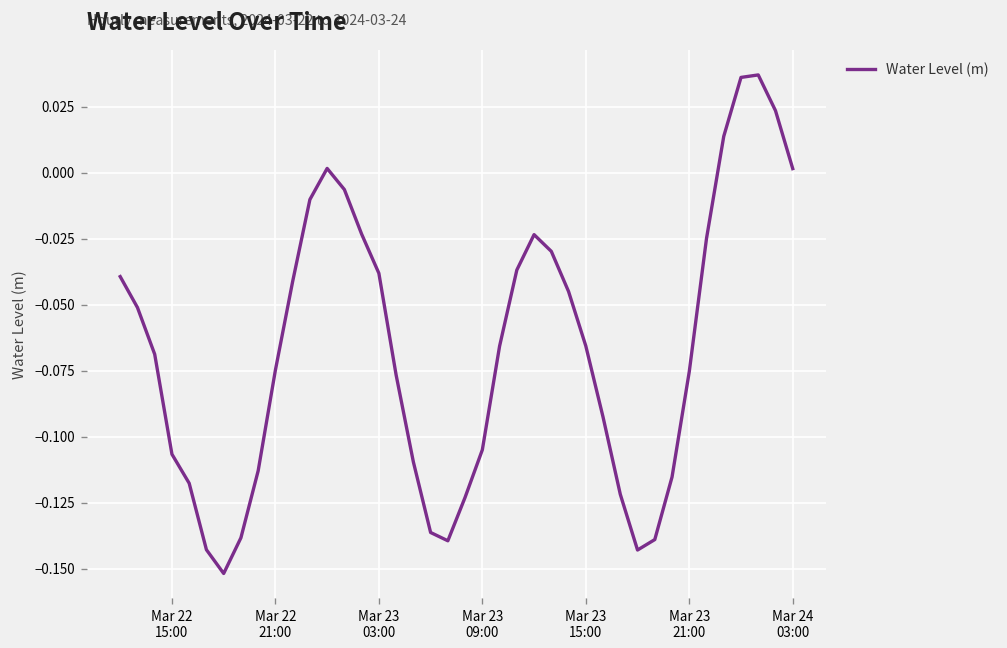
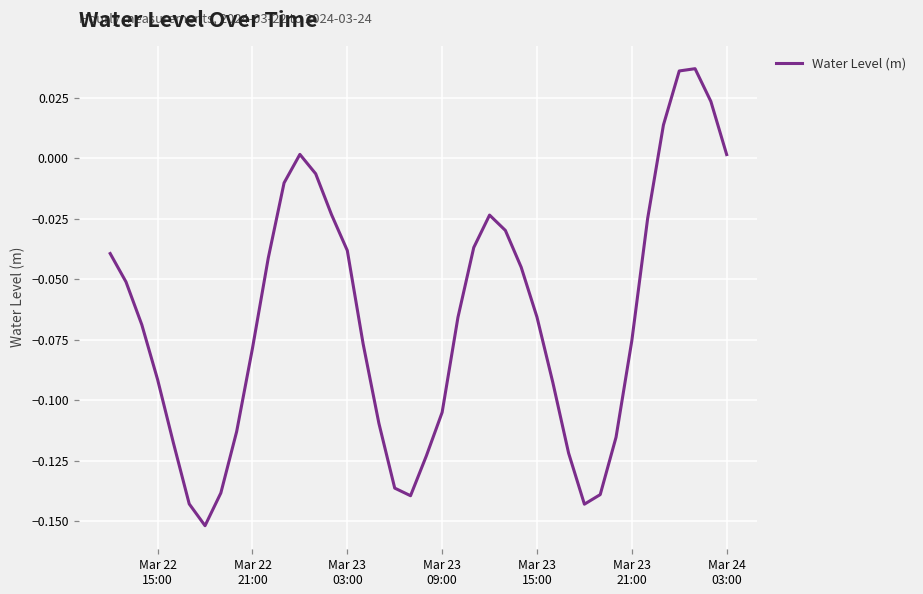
Mar 22 15:00: -0.107 -> -0.091
Mar 22 21:00: -0.075 -> -0.079
